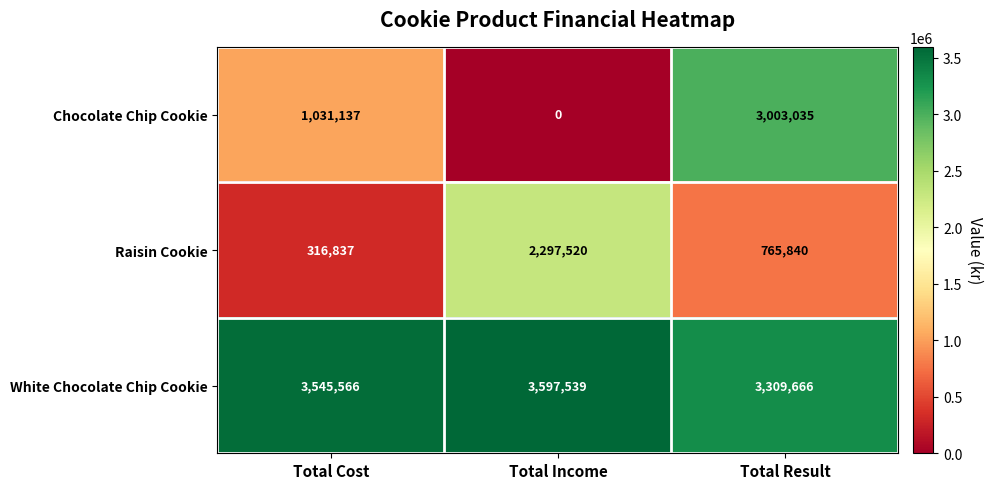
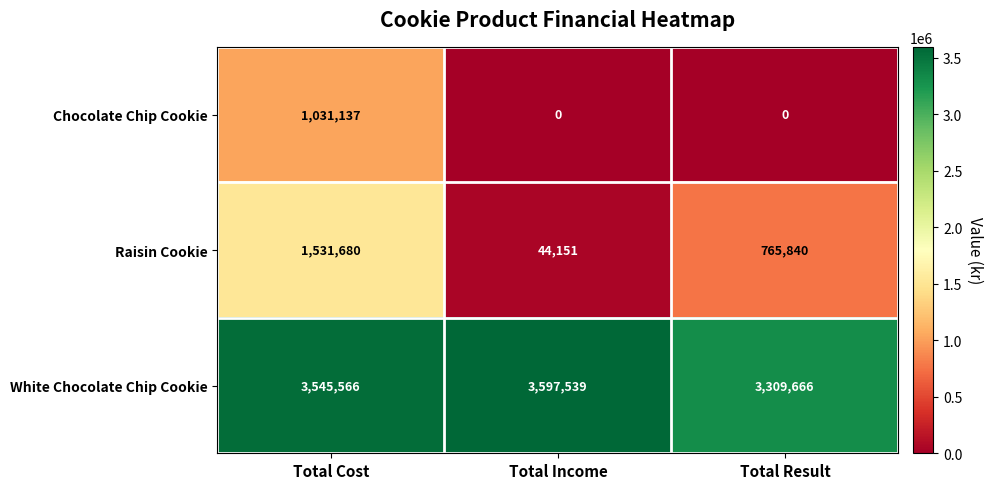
Chocolate Chip Cookie, Total Result: 3,003,035 -> 0
Raisin Cookie, Total Cost: 316,837 -> 1,531,680
Raisin Cookie, Total Income: 2,297,520 -> 44,151
